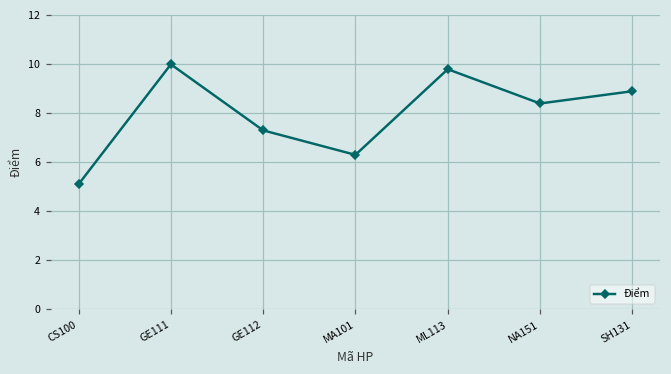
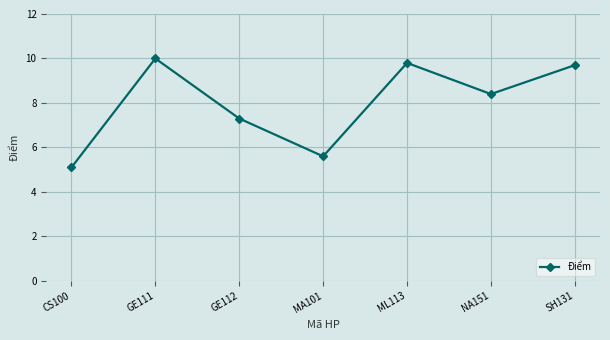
MA101: 6.3 -> 5.6
SH131: 8.9 -> 9.7
